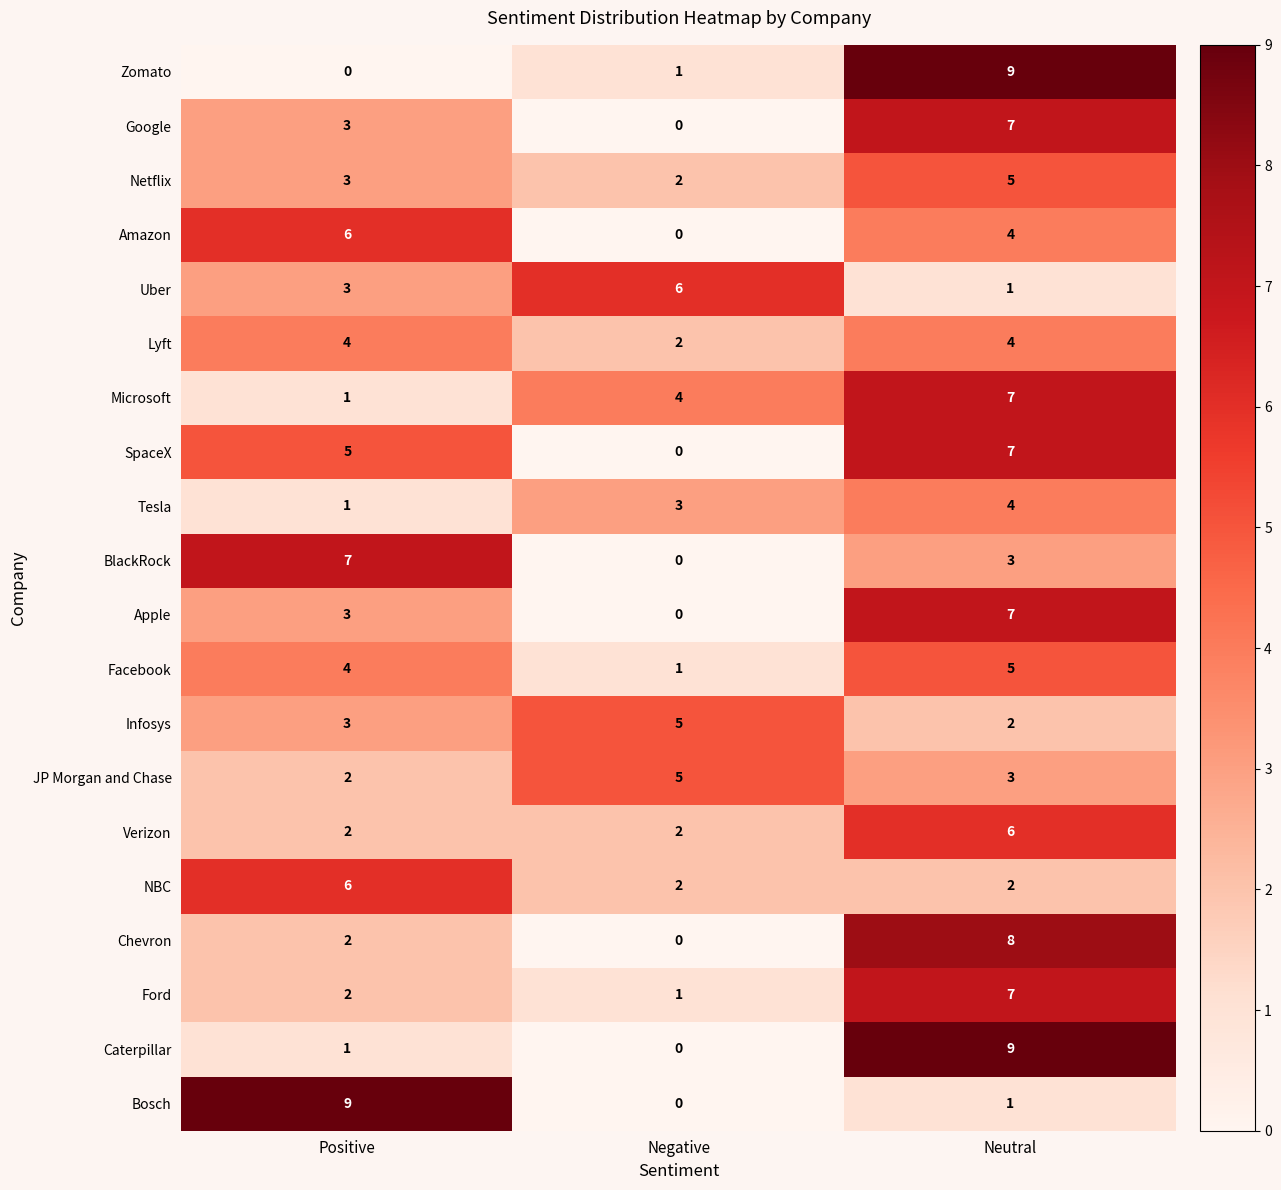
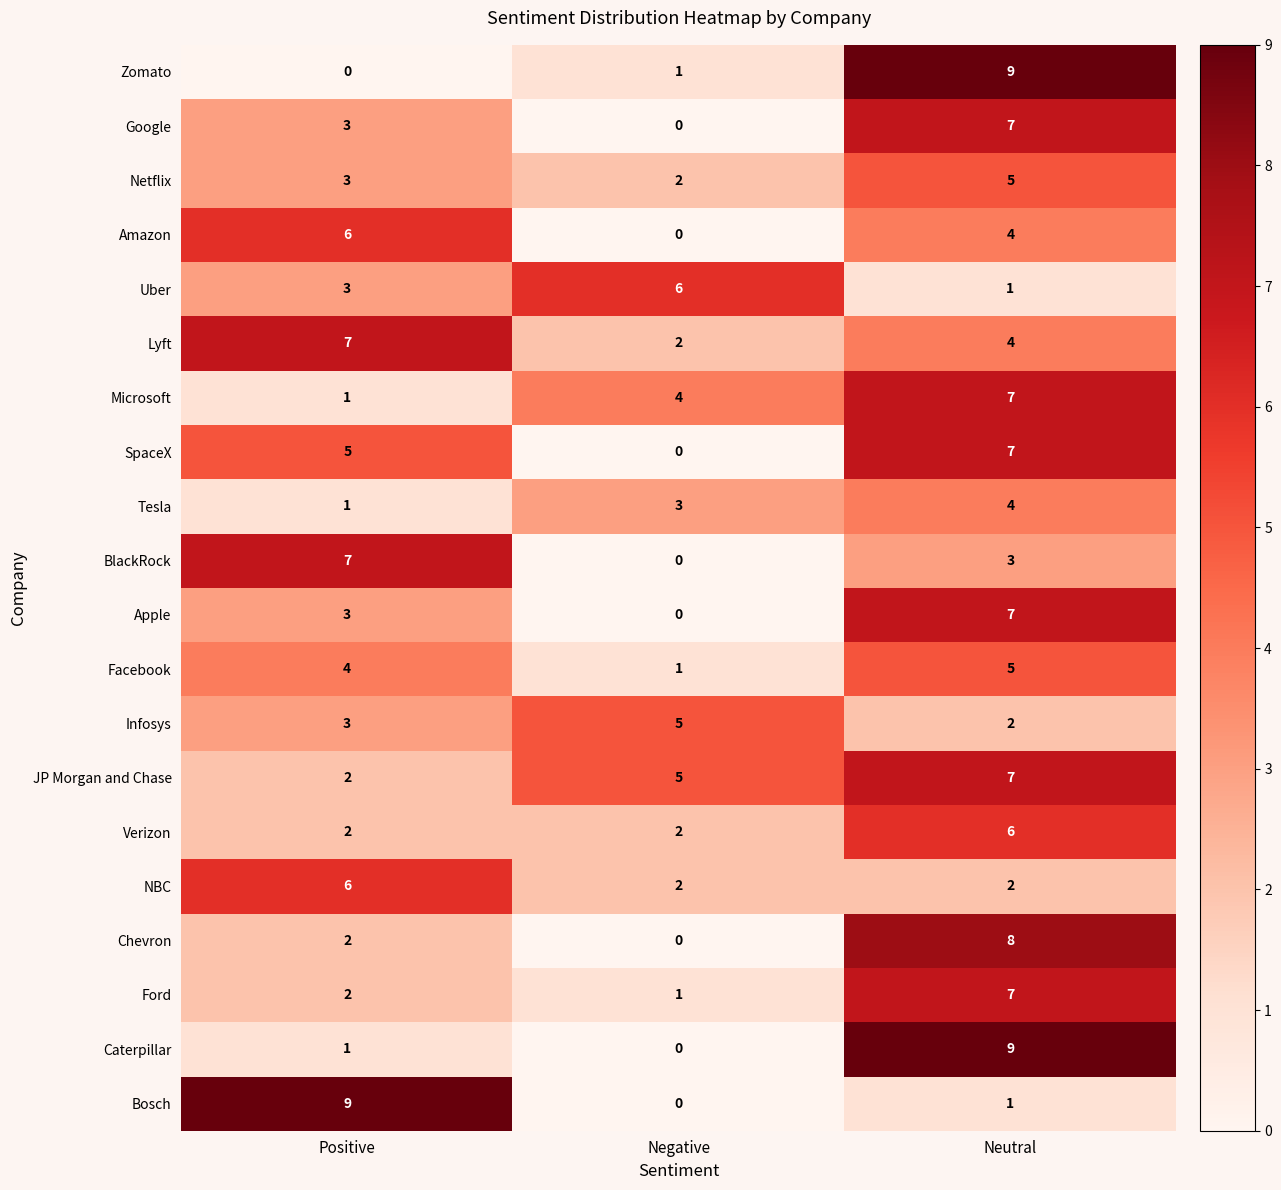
Lyft, Positive: 4 -> 7
JP Morgan and Chase, Neutral: 3 -> 7
